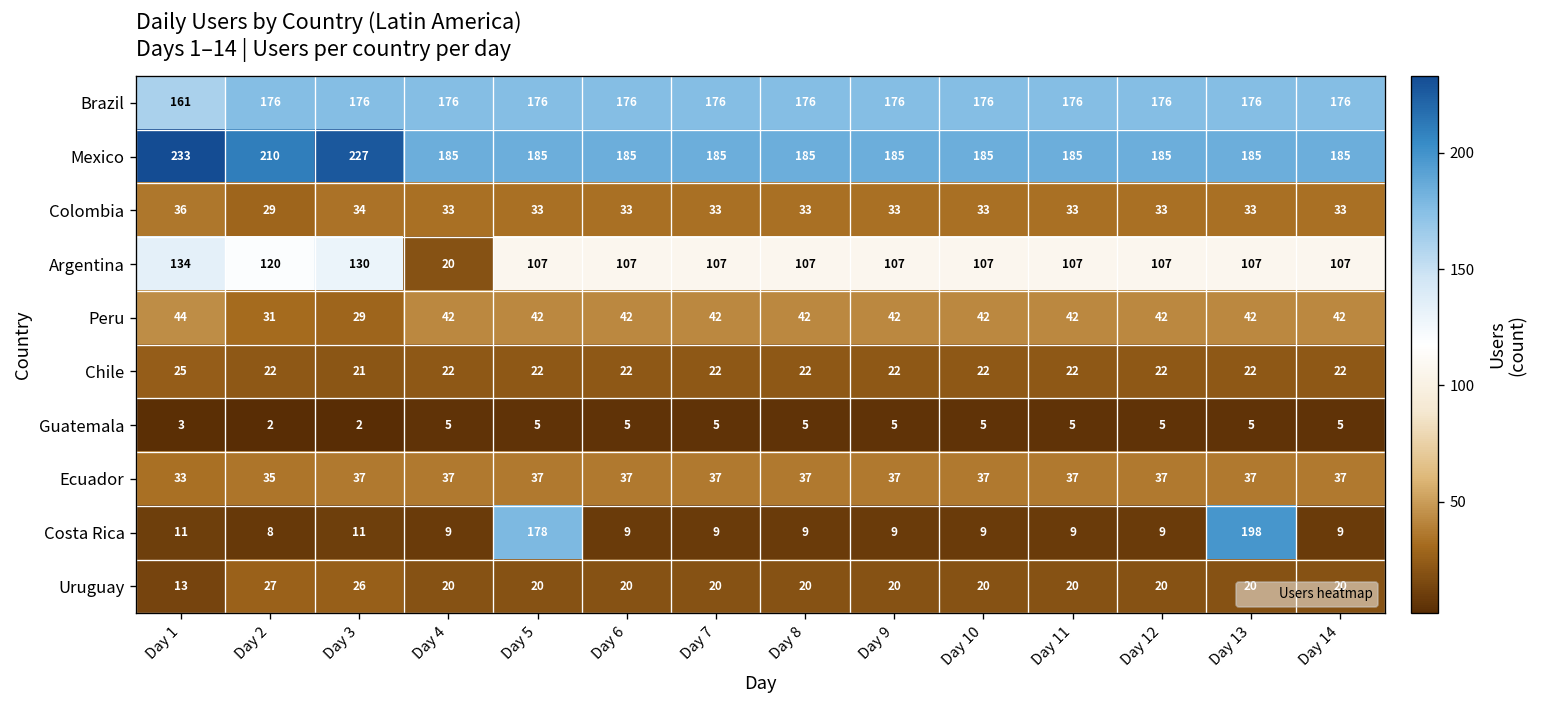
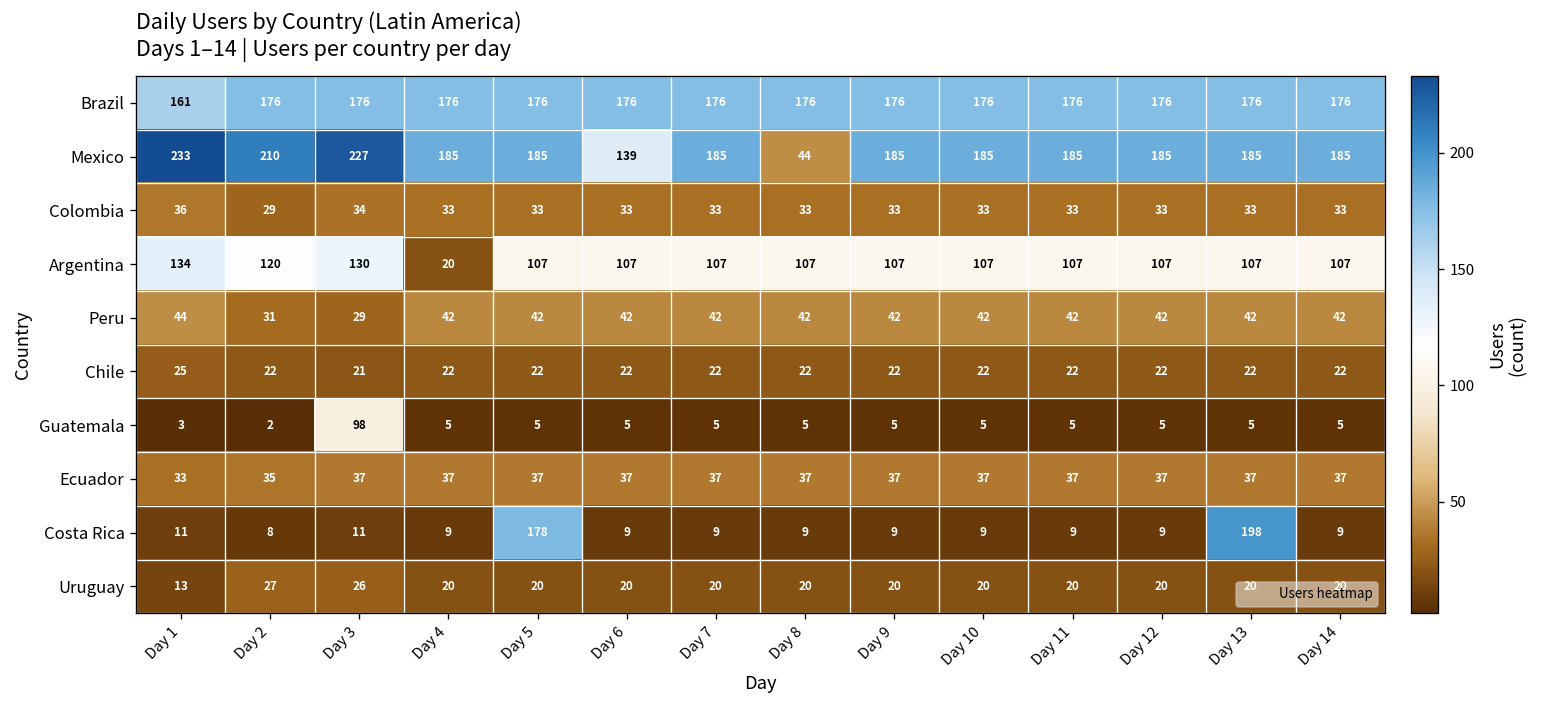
Mexico, Day 6: 185 -> 139
Mexico, Day 8: 185 -> 44
Guatemala, Day 3: 2 -> 98
